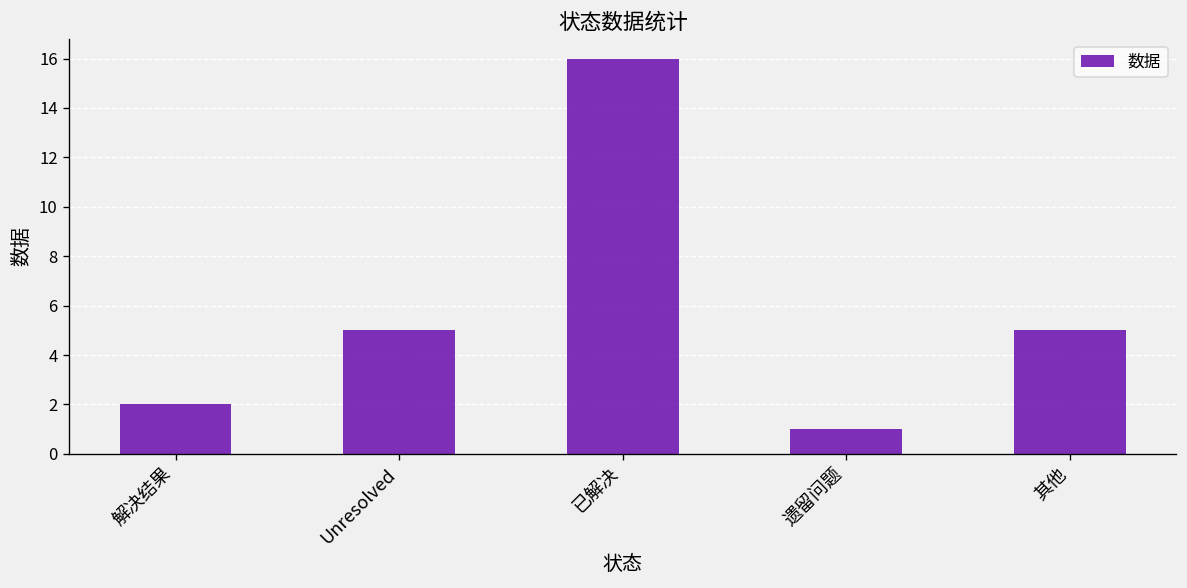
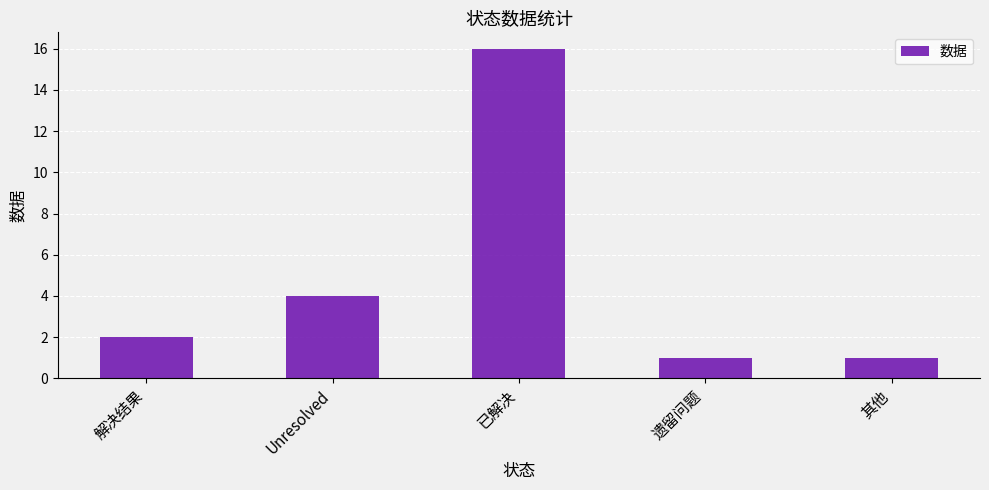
Unresolved: 5 -> 4
其他: 5 -> 1
